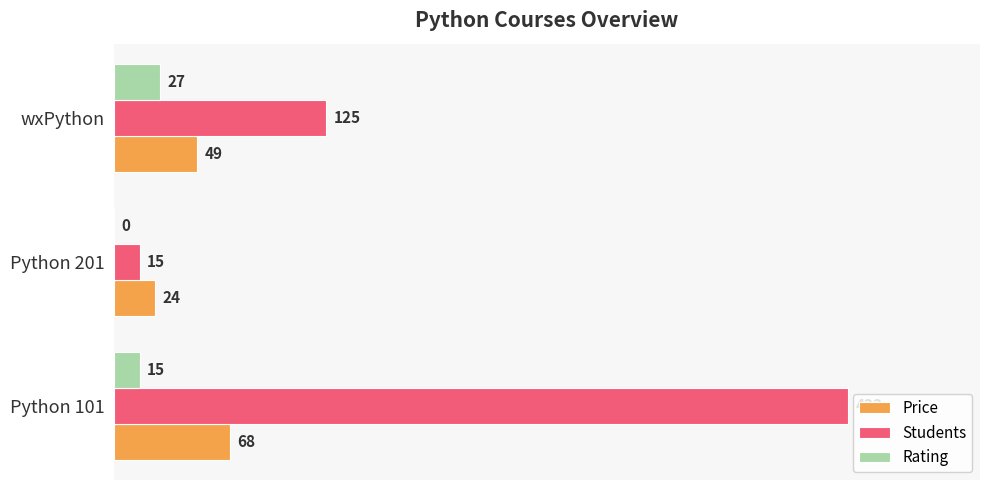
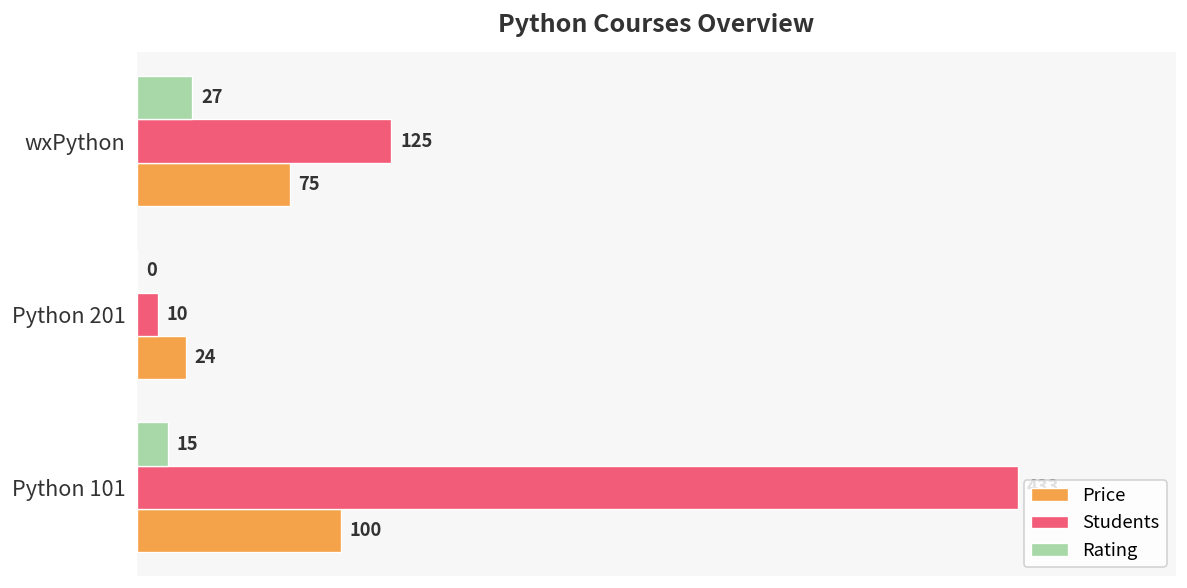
Price, wxPython: 49 -> 75
Students, Python 201: 15 -> 10
Price, Python 101: 68 -> 100
